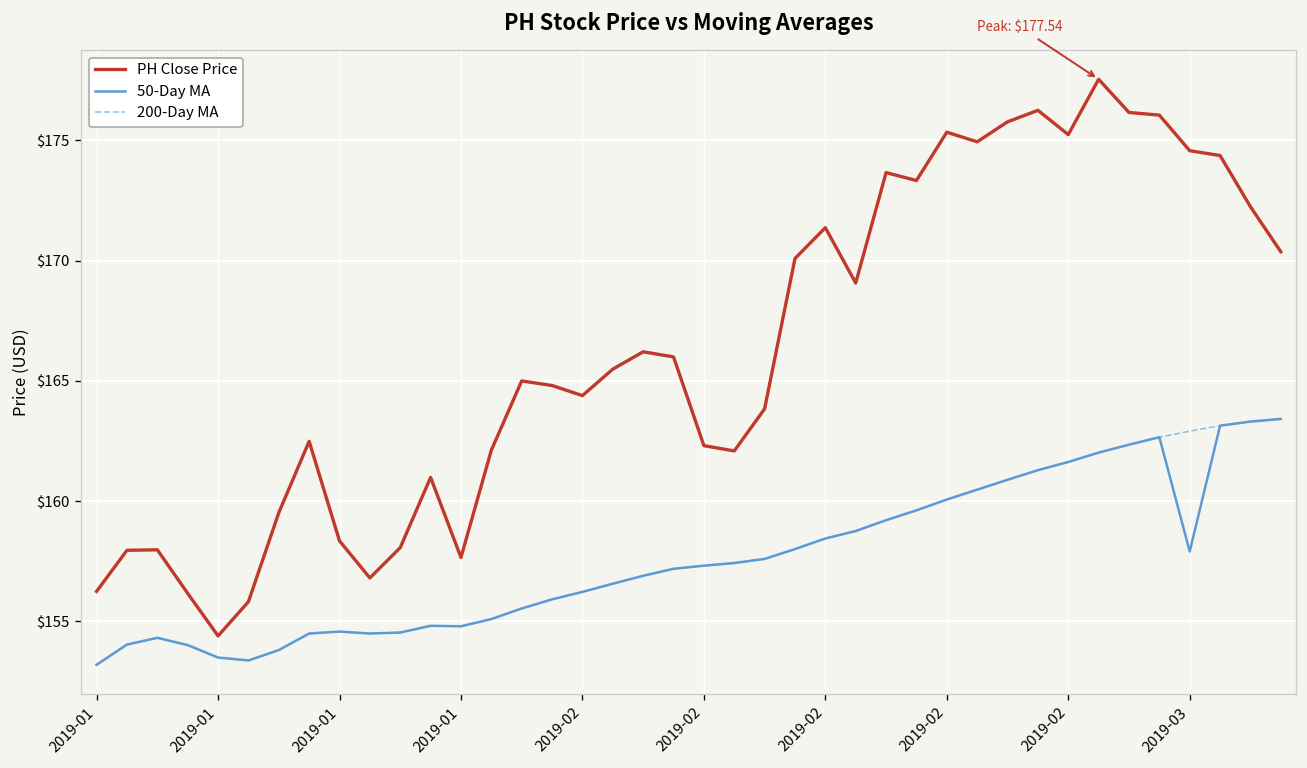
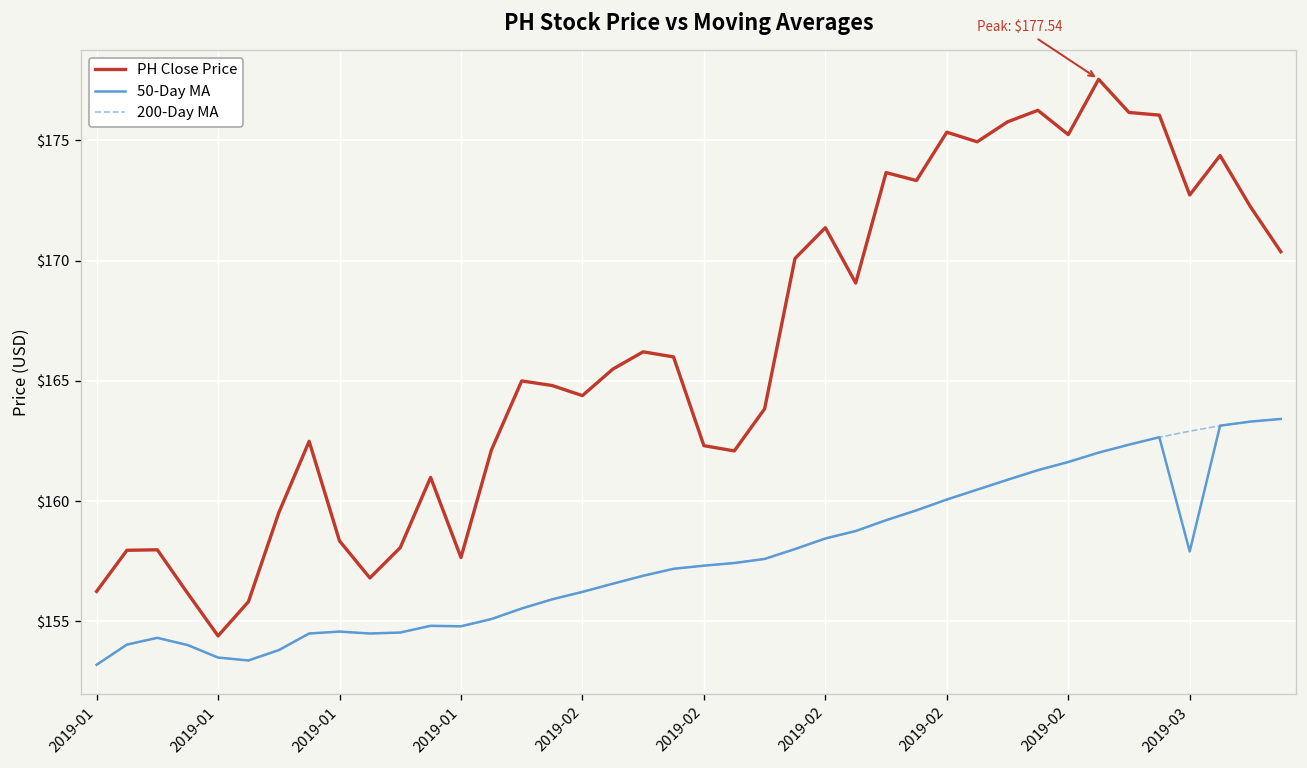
PH Close Price, 2019-03: $174.6 -> $172.7
